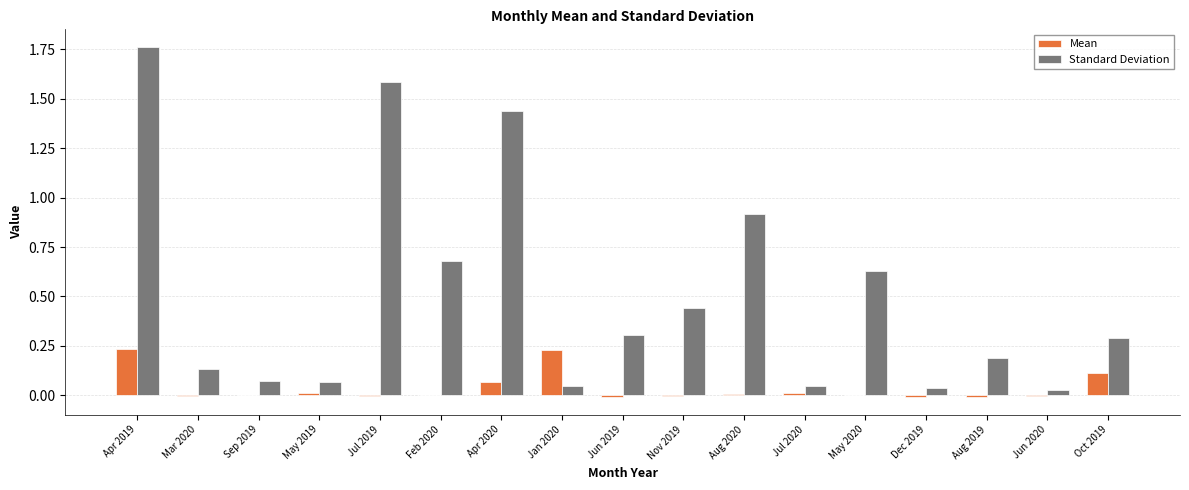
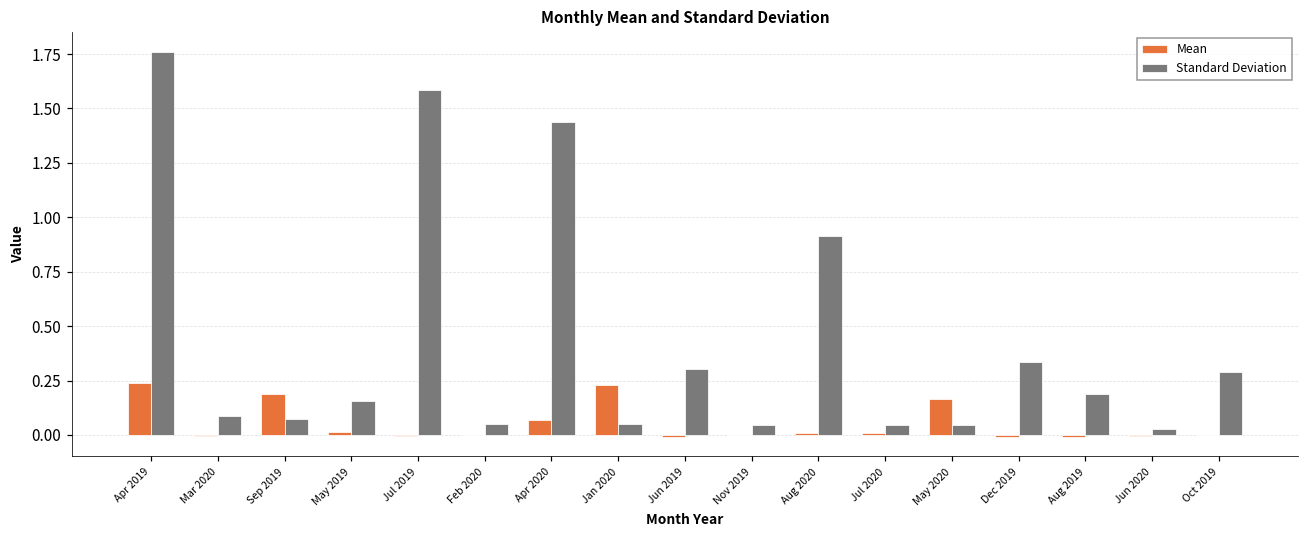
Standard Deviation, Mar 2020: 0.14 -> 0.09
Mean, Sep 2019: 0.00 -> 0.19
Standard Deviation, May 2019: 0.07 -> 0.15
Standard Deviation, Feb 2020: 0.68 -> 0.05
Standard Deviation, Nov 2019: 0.44 -> 0.05
Mean, May 2020: 0.00 -> 0.17
Standard Deviation, May 2020: 0.63 -> 0.04
Standard Deviation, Dec 2019: 0.04 -> 0.34
Mean, Oct 2019: 0.12 -> 0.00
